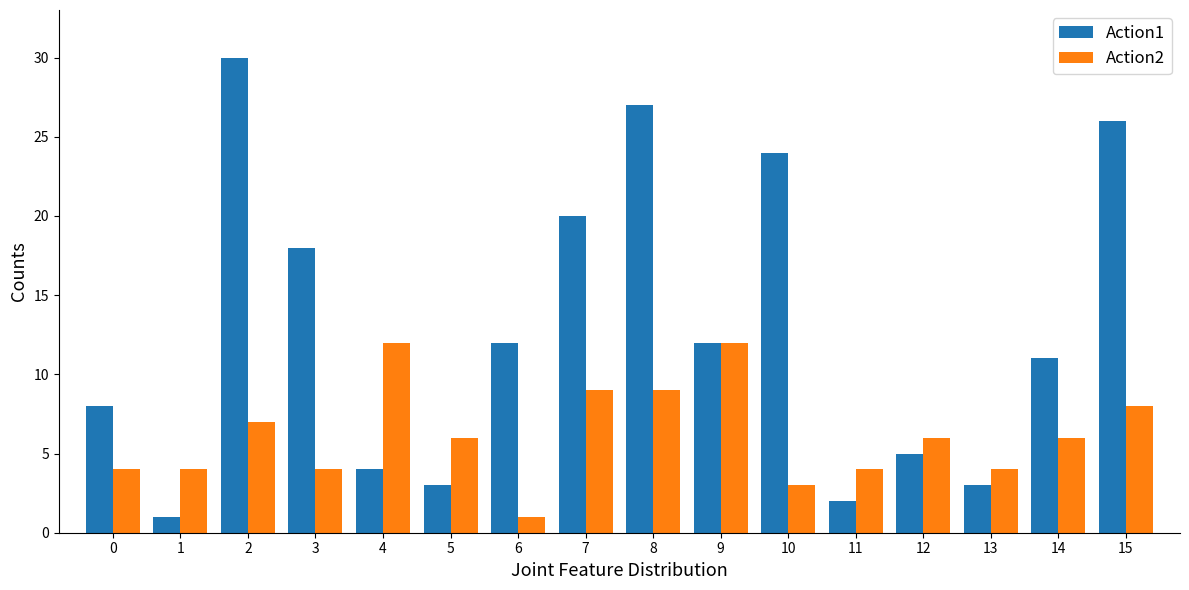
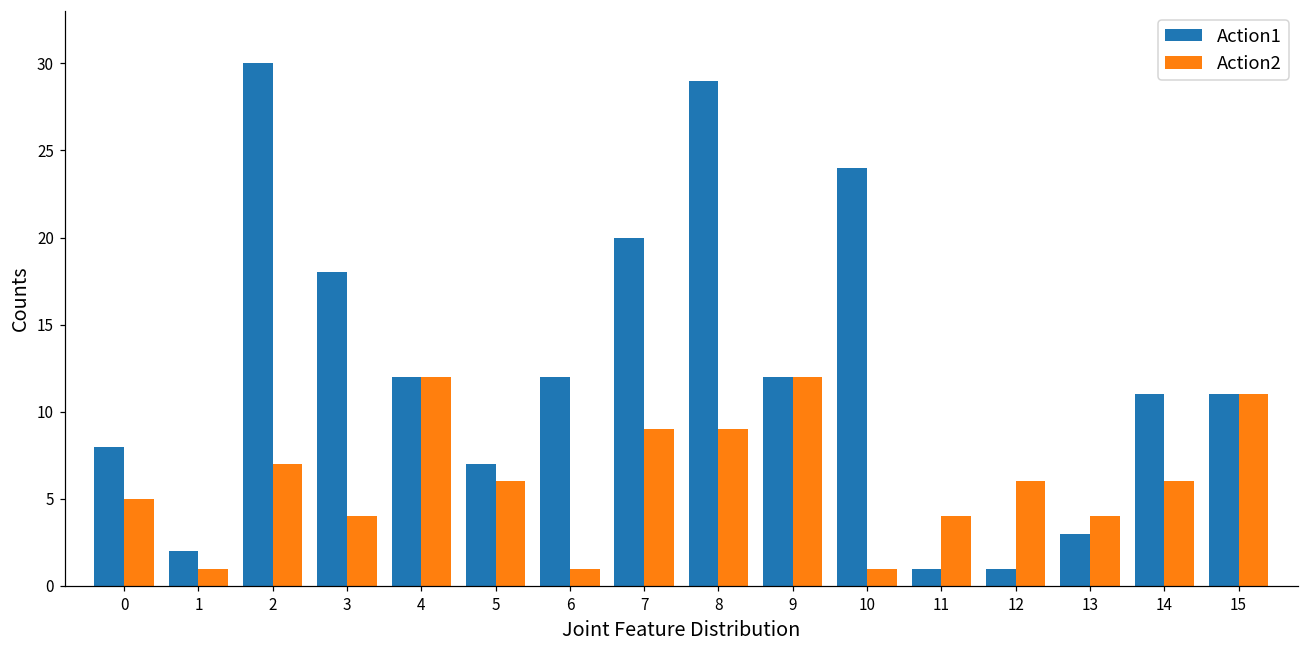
Action2, 0: 4 -> 5
Action1, 1: 1 -> 2
Action2, 1: 4 -> 1
Action1, 4: 4 -> 12
Action1, 5: 3 -> 7
Action1, 8: 27 -> 29
Action2, 10: 3 -> 1
Action1, 11: 2 -> 1
Action1, 12: 5 -> 1
Action1, 15: 26 -> 11
Action2, 15: 8 -> 11
